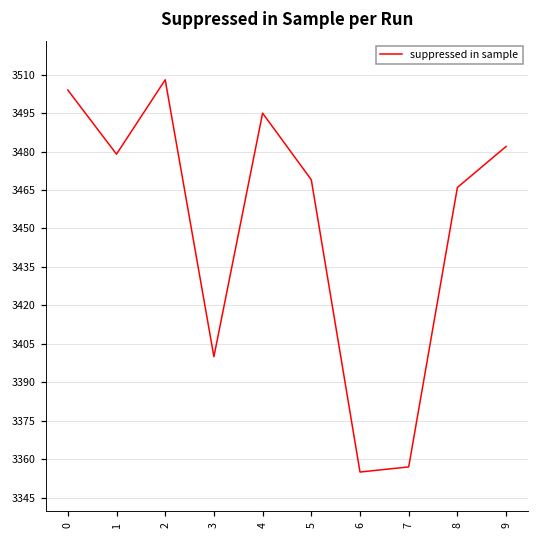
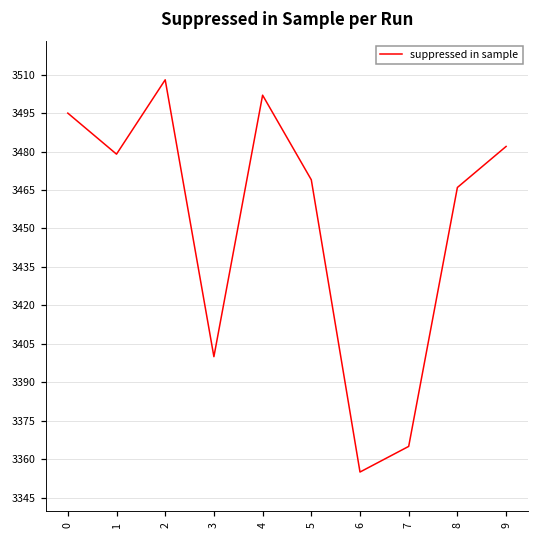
0: 3504 -> 3495
4: 3495 -> 3502
7: 3357 -> 3365
